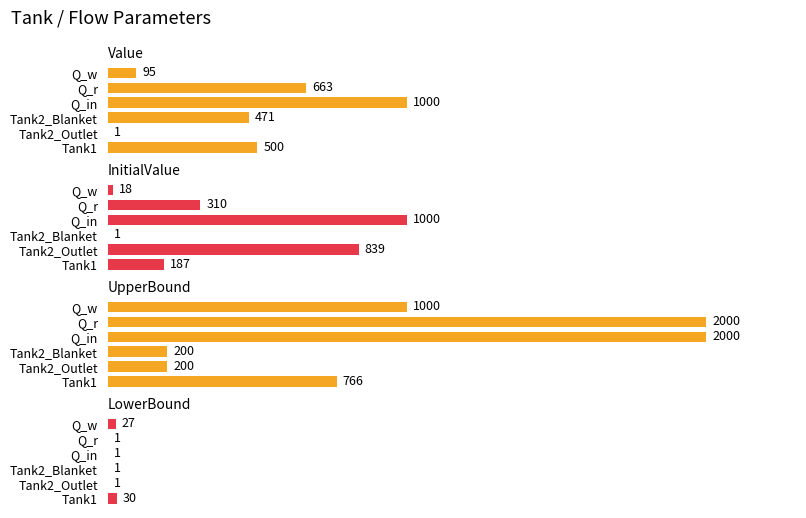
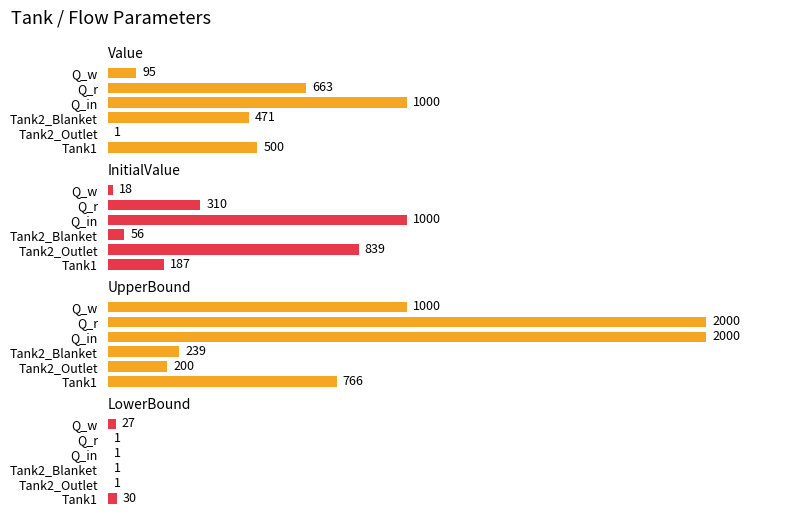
InitialValue, Tank2_Blanket: 1 -> 56
UpperBound, Tank2_Blanket: 200 -> 239
